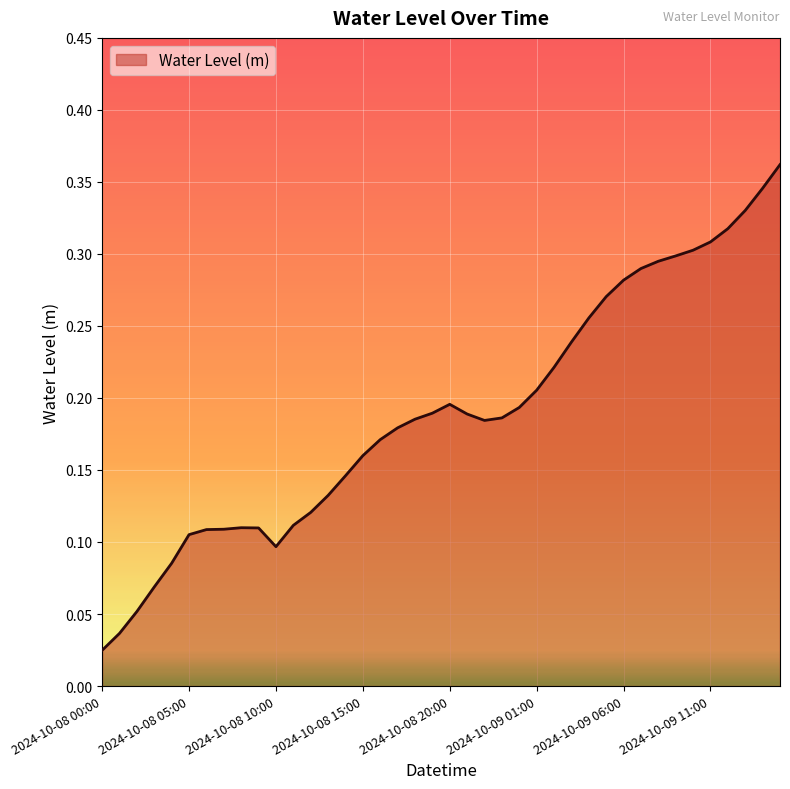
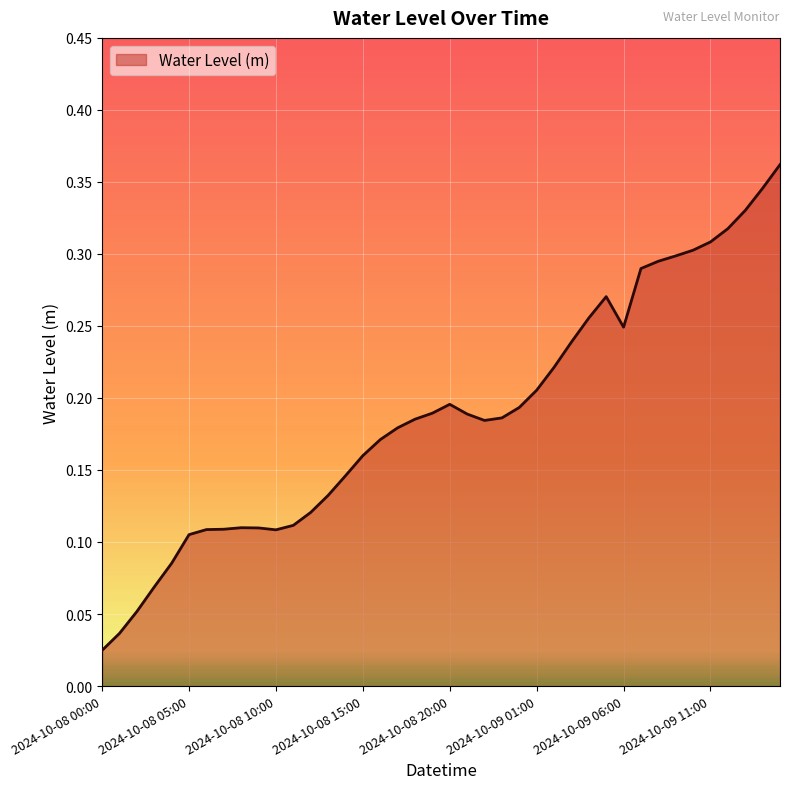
2024-10-08 10:00: 0.097 -> 0.108
2024-10-09 06:00: 0.282 -> 0.249
